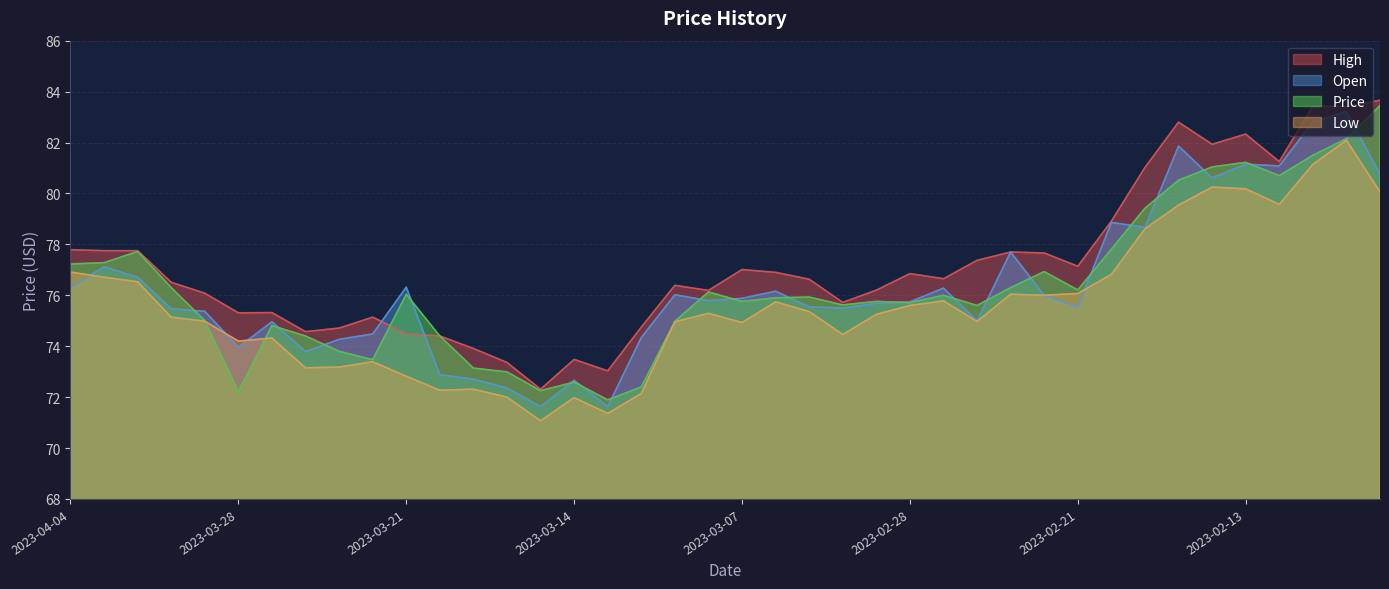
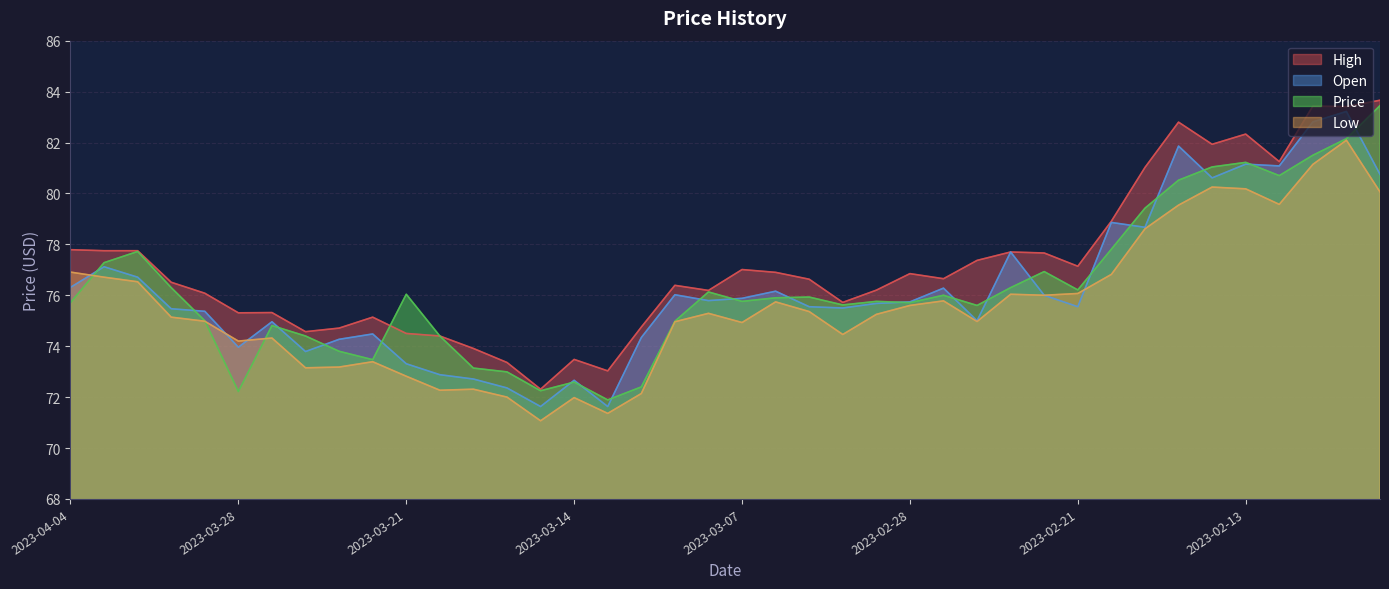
Price, 2023-04-04: 77.2 -> 75.7
Open, 2023-03-21: 76.3 -> 73.3
